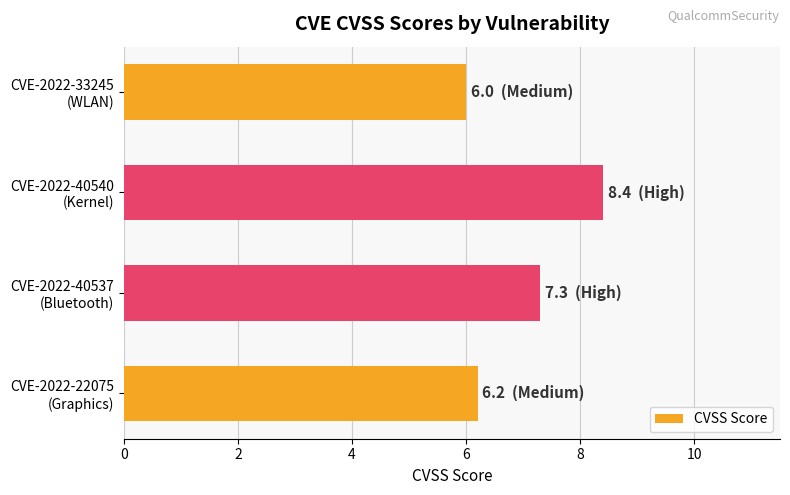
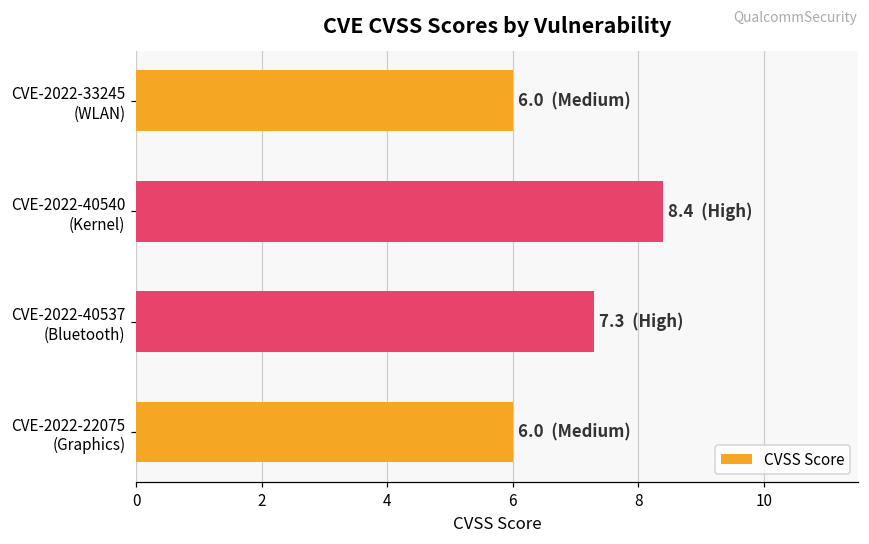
CVE-2022-22075 (Graphics): 6.2 -> 6.0
